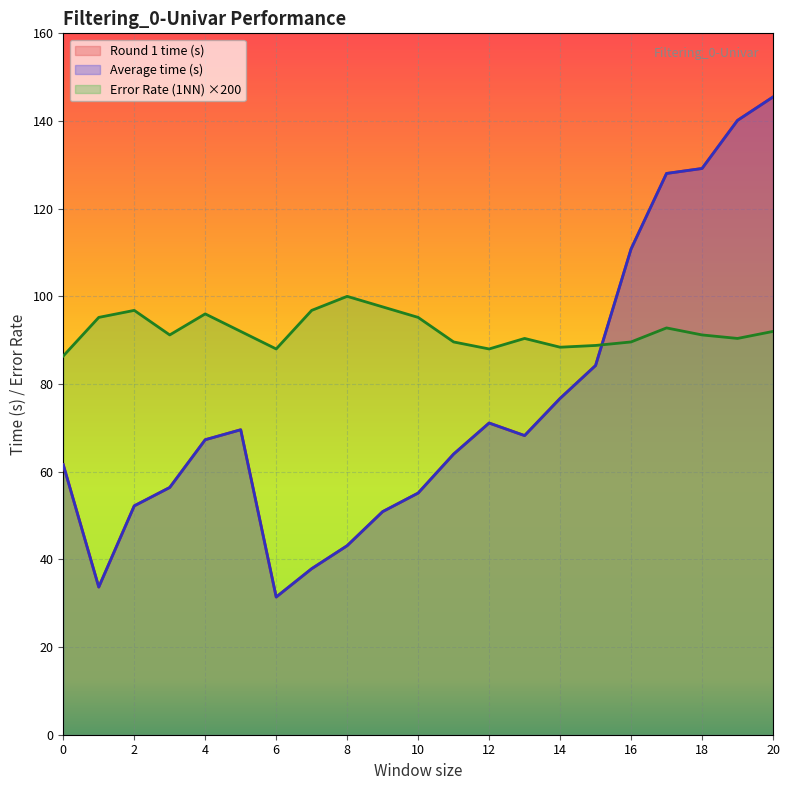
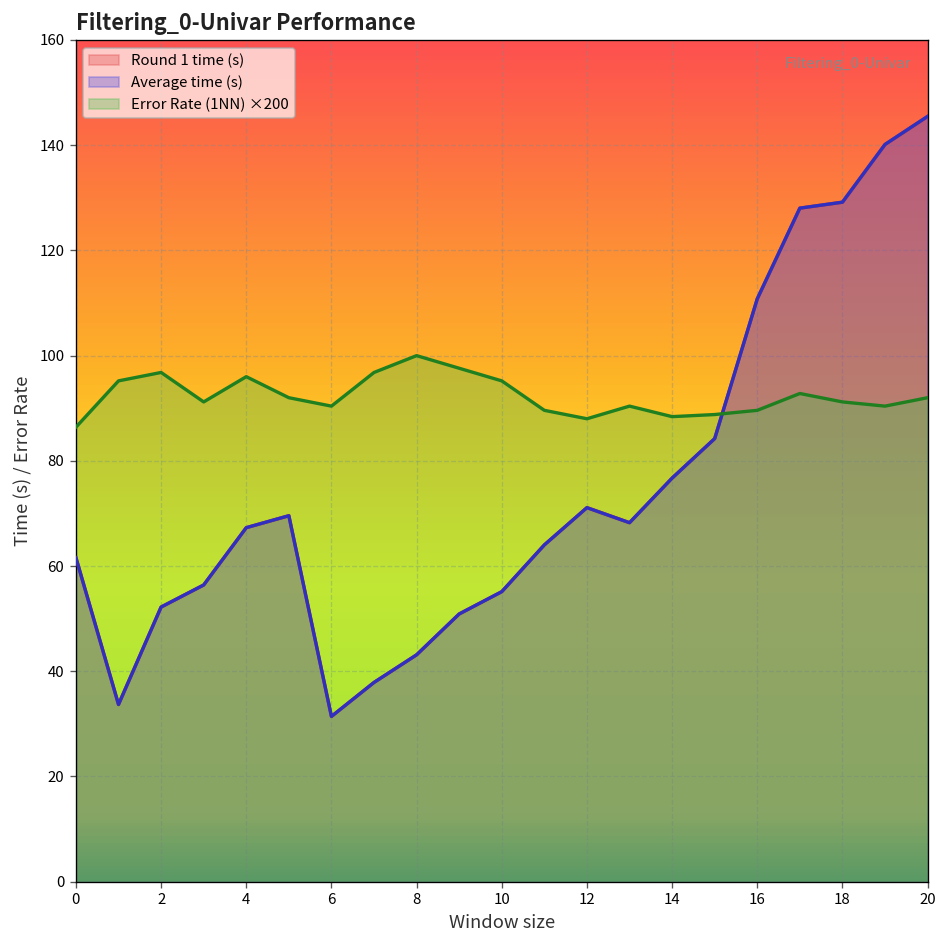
Error Rate (1NN) ×200, 6: 88 -> 90
